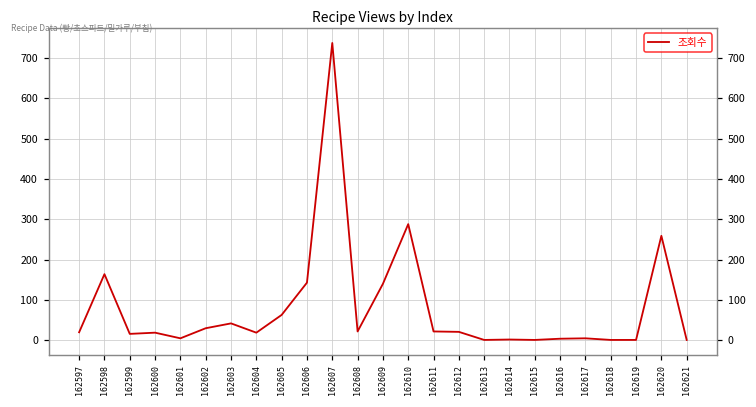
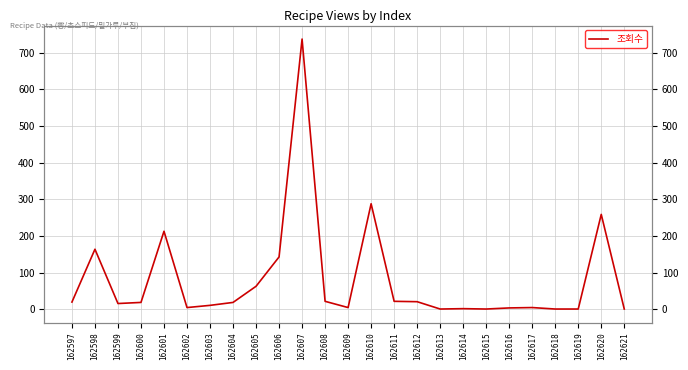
162601: 10 -> 210
162602: 30 -> 10
162603: 40 -> 10
162609: 140 -> 10
